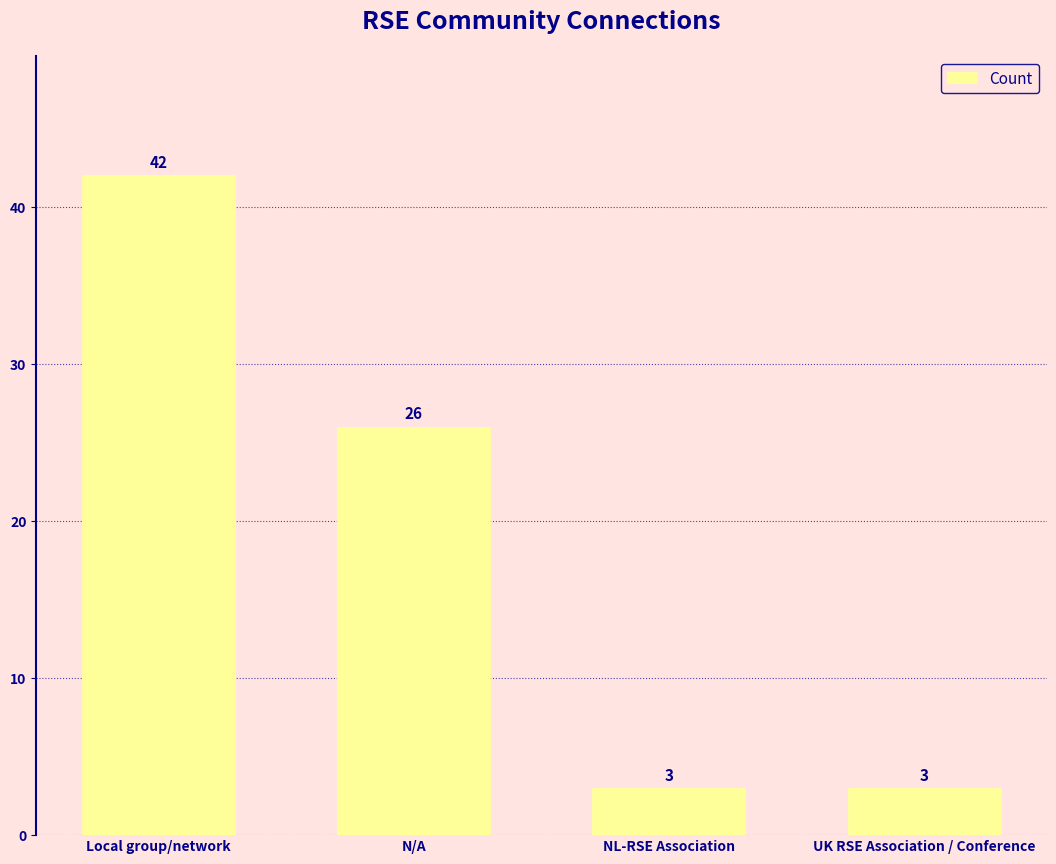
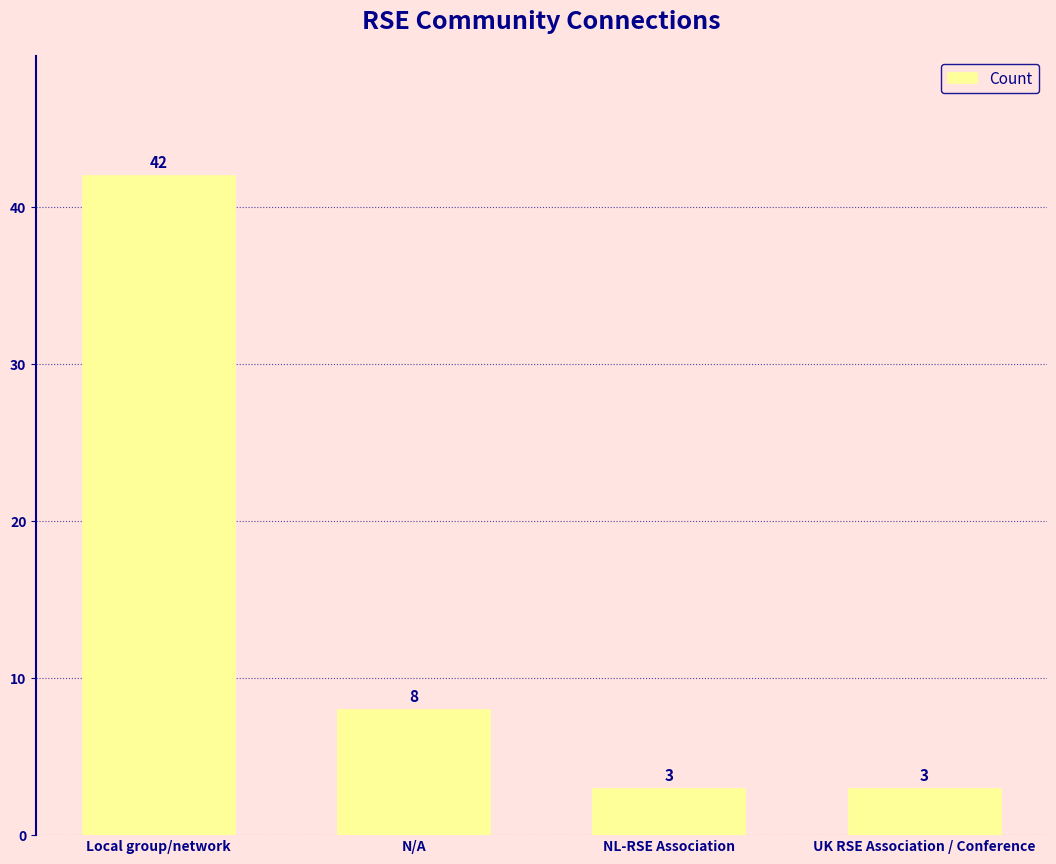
N/A: 26 -> 8
